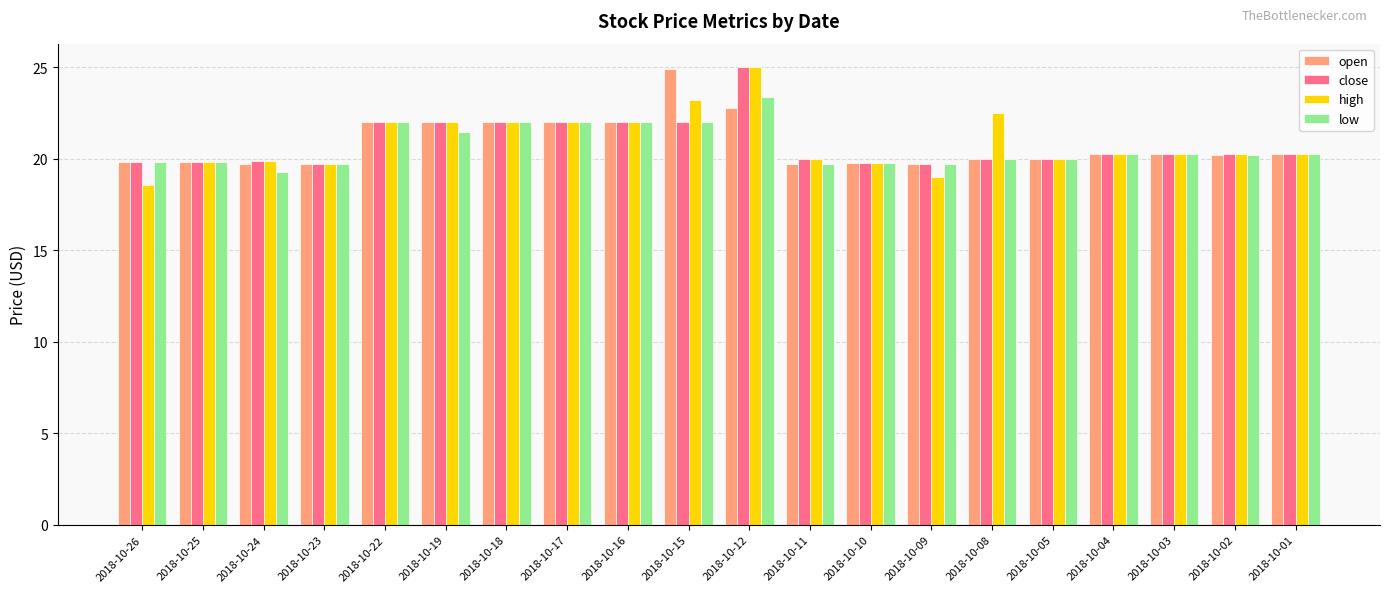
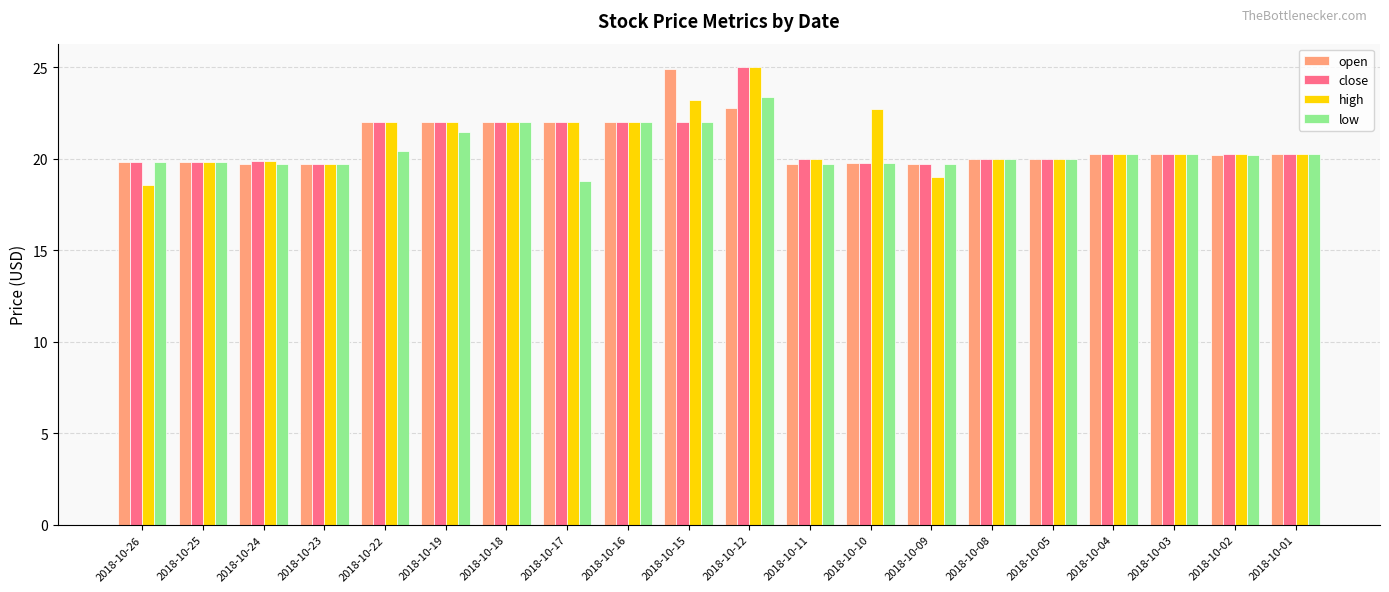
low, 2018-10-24: 19.3 -> 19.8
low, 2018-10-22: 22.0 -> 20.4
low, 2018-10-17: 22.0 -> 18.8
high, 2018-10-10: 19.8 -> 22.7
high, 2018-10-08: 22.5 -> 20.0
